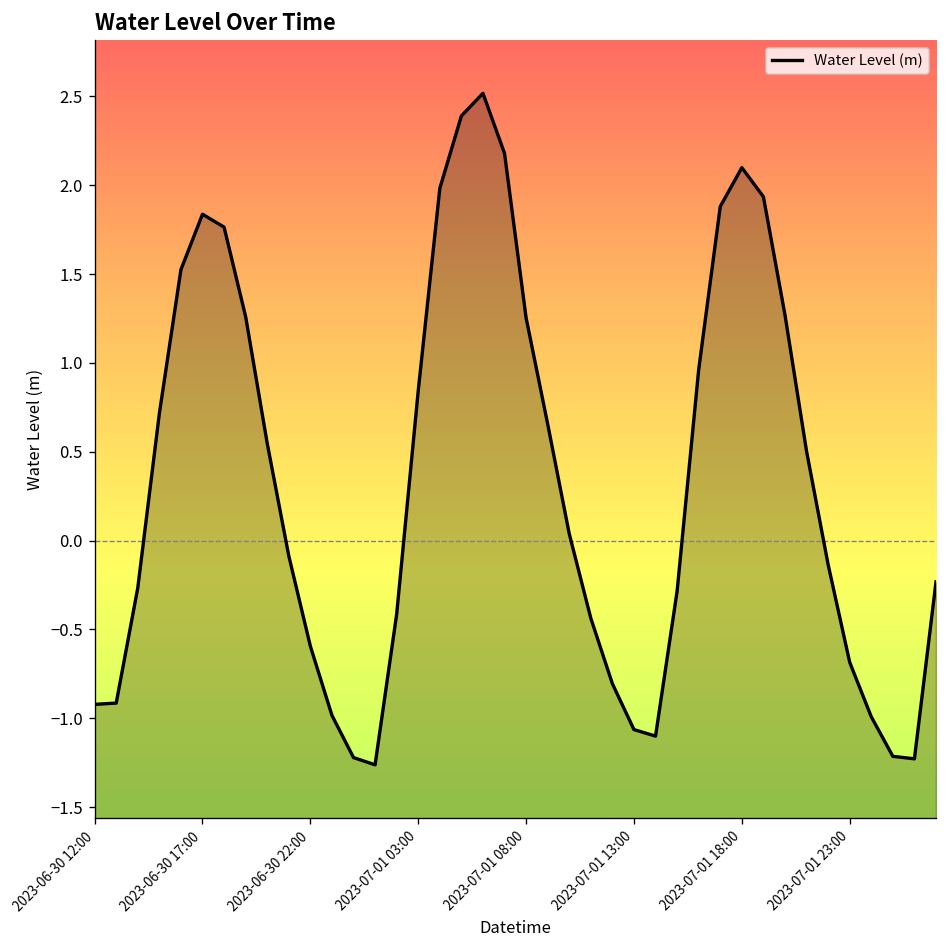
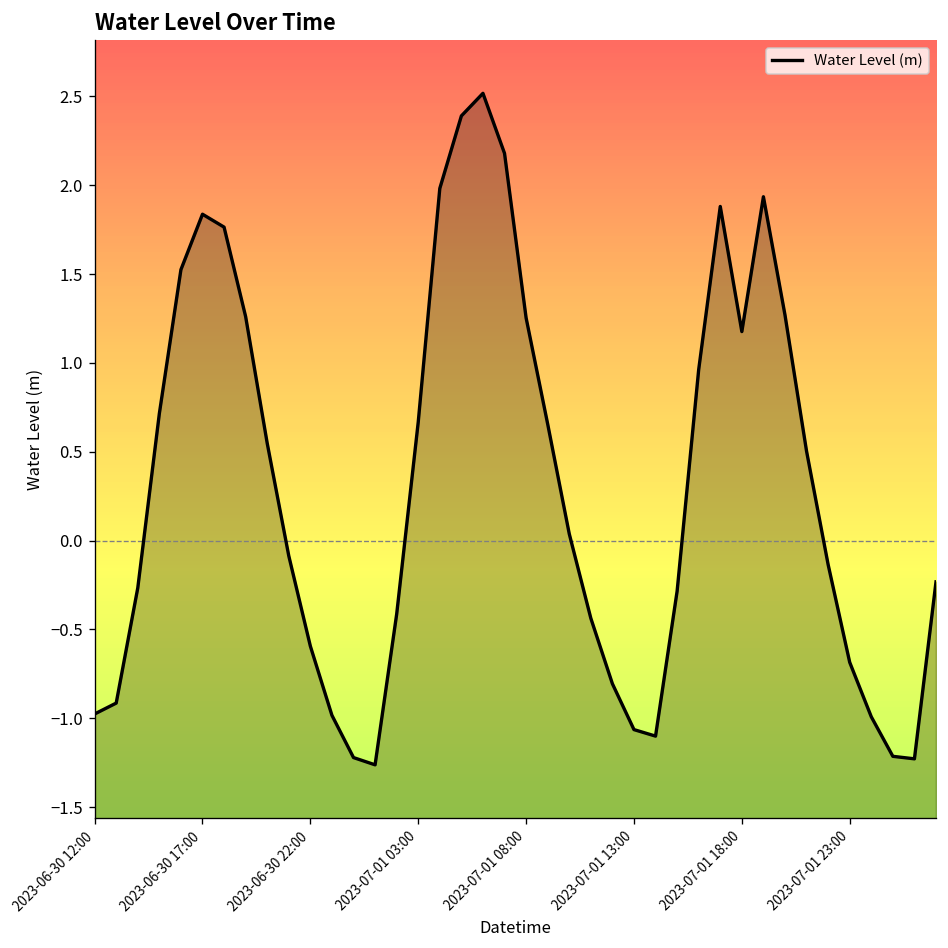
2023-06-30 12:00: -0.92 -> -0.98
2023-07-01 03:00: 0.84 -> 0.67
2023-07-01 18:00: 2.10 -> 1.18
